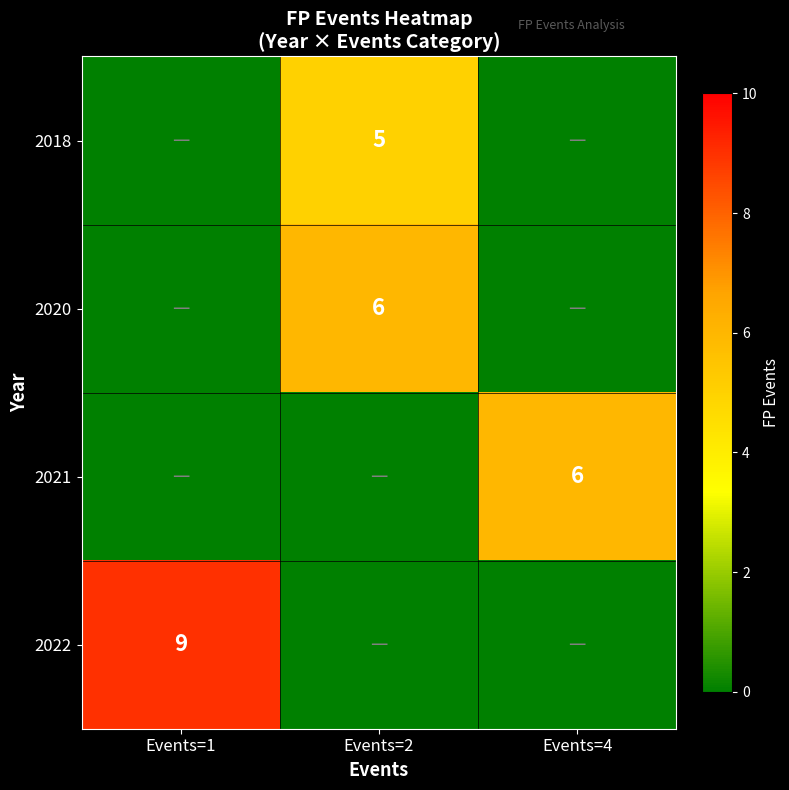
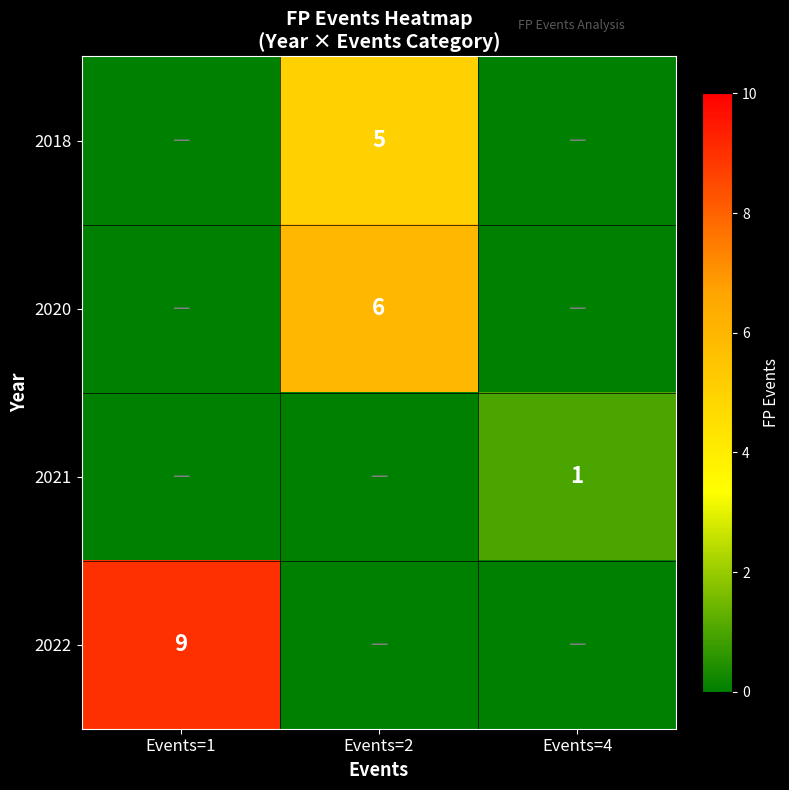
2021, Events=4: 6 -> 1
